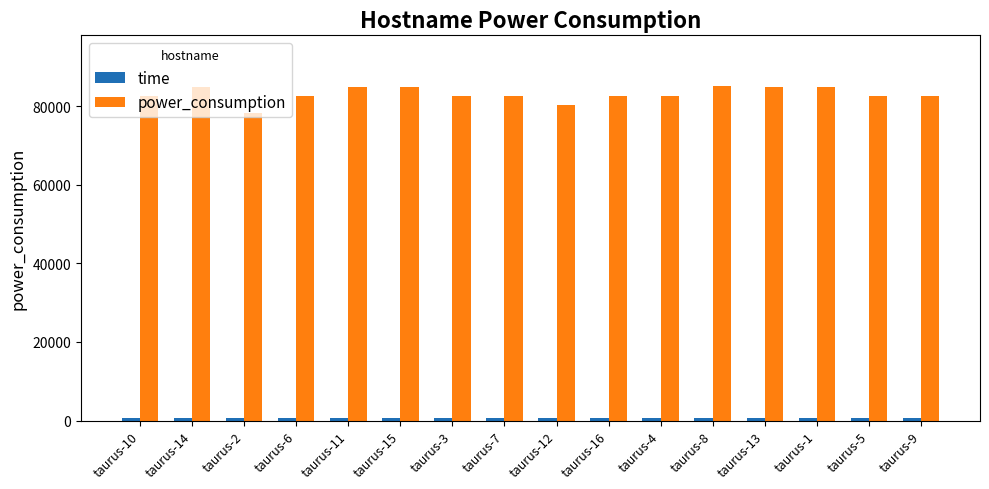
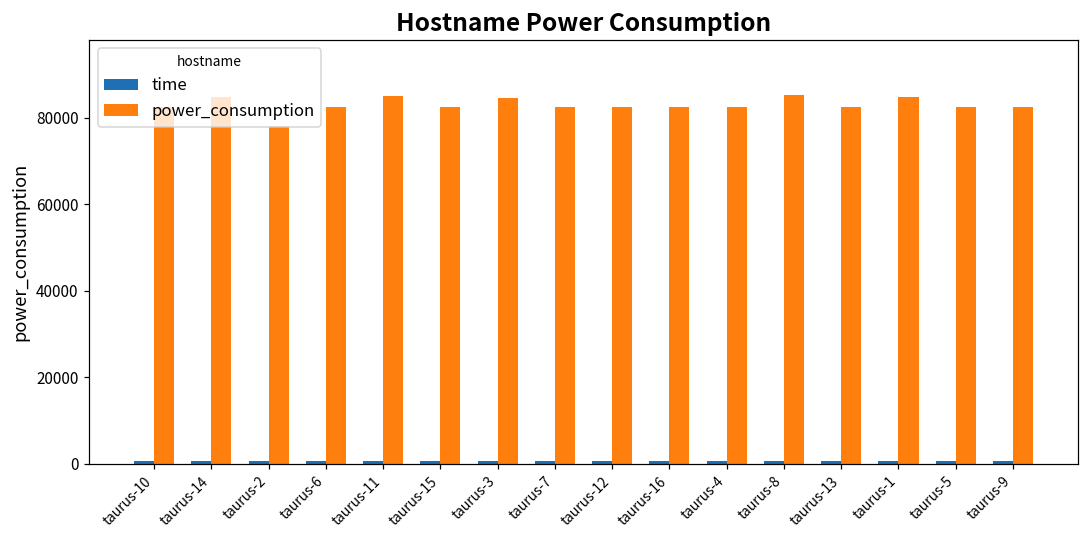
power_consumption, taurus-15: 85000 -> 83000
power_consumption, taurus-3: 83000 -> 85000
power_consumption, taurus-12: 80000 -> 83000
power_consumption, taurus-13: 85000 -> 83000
